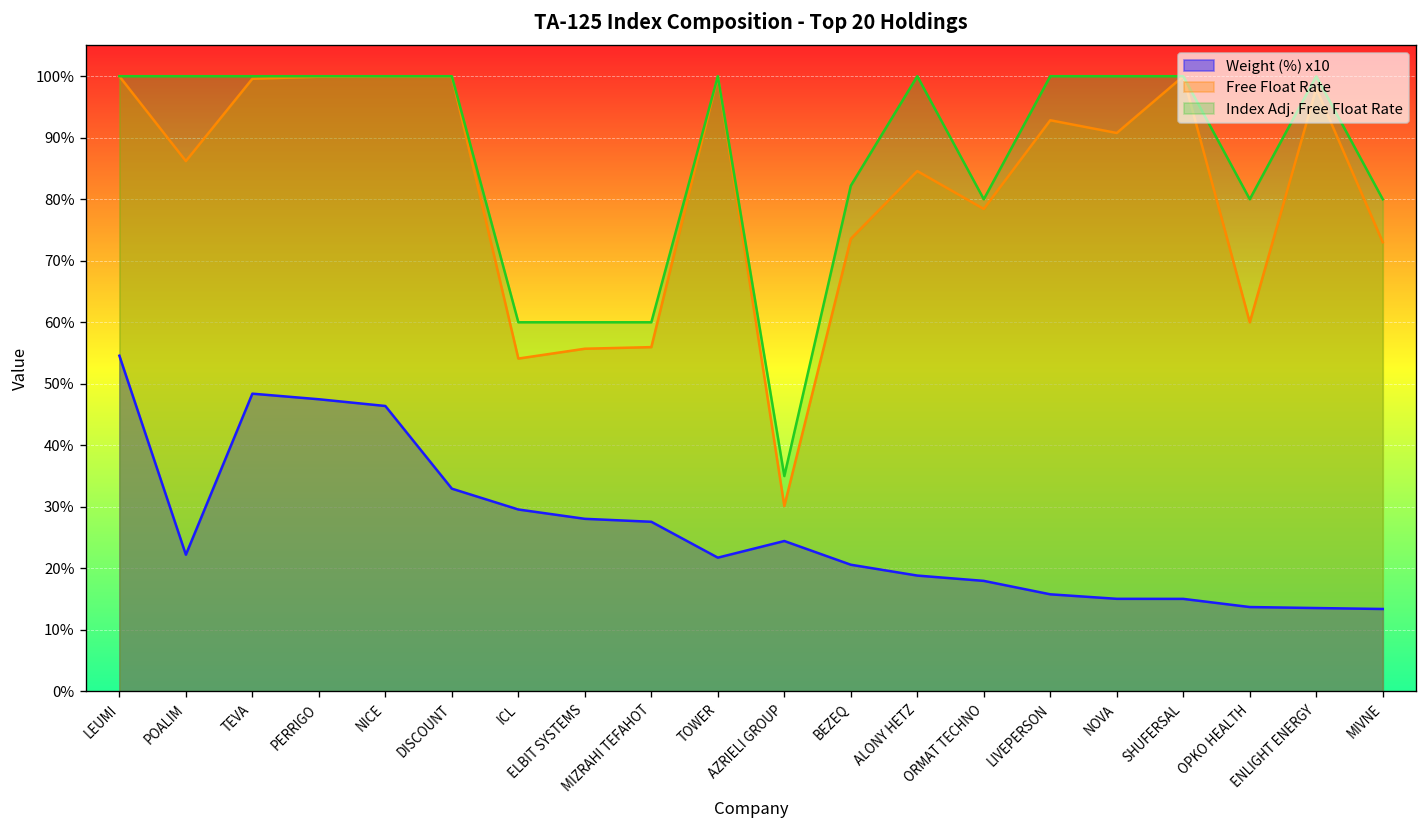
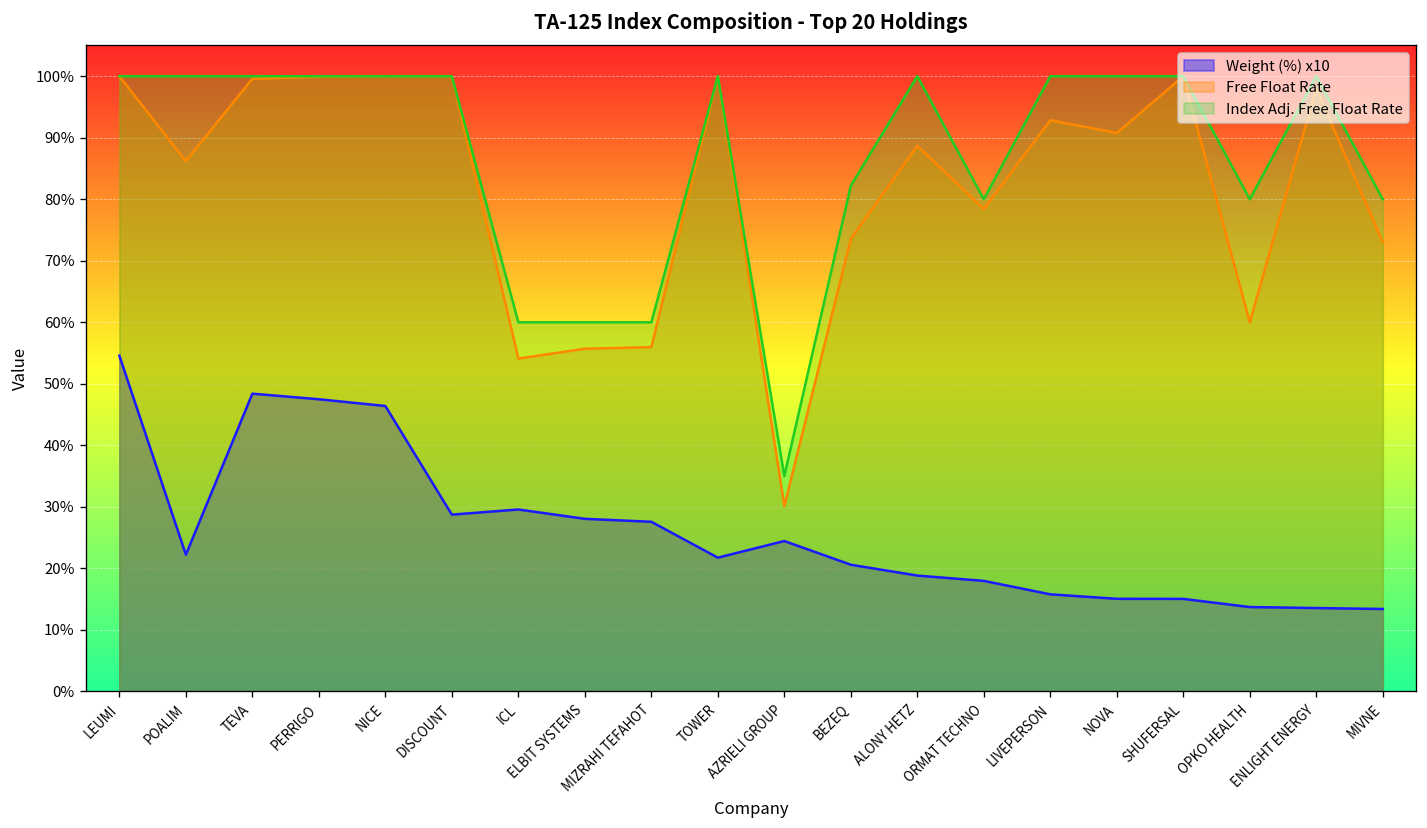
Weight (%) x10, DISCOUNT: 33% -> 29%
Free Float Rate, ALONY HETZ: 85% -> 89%
